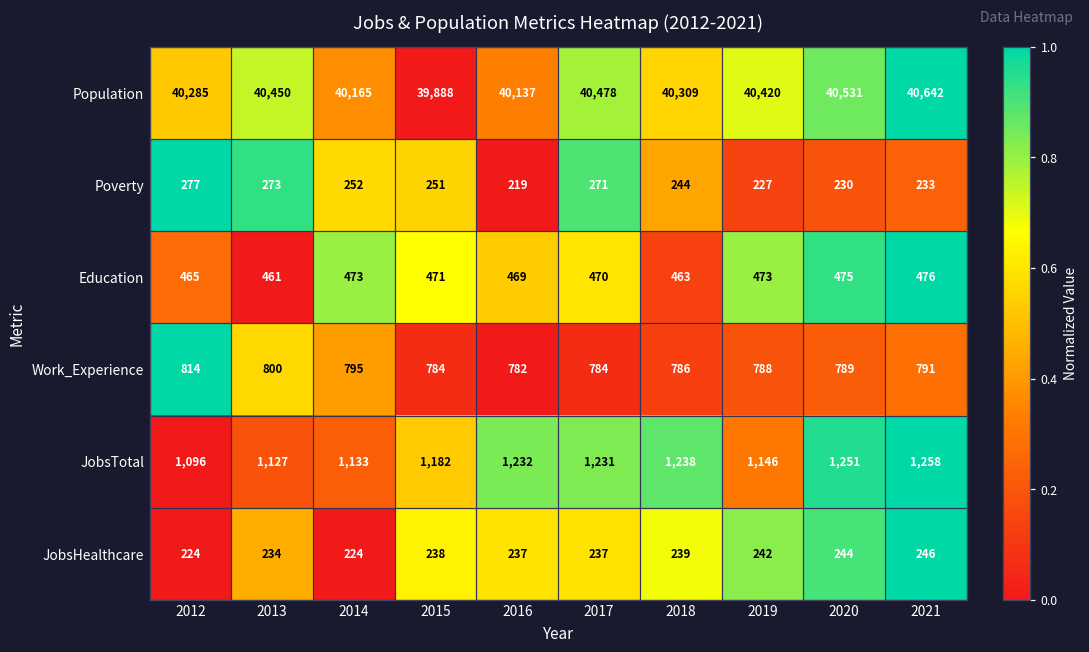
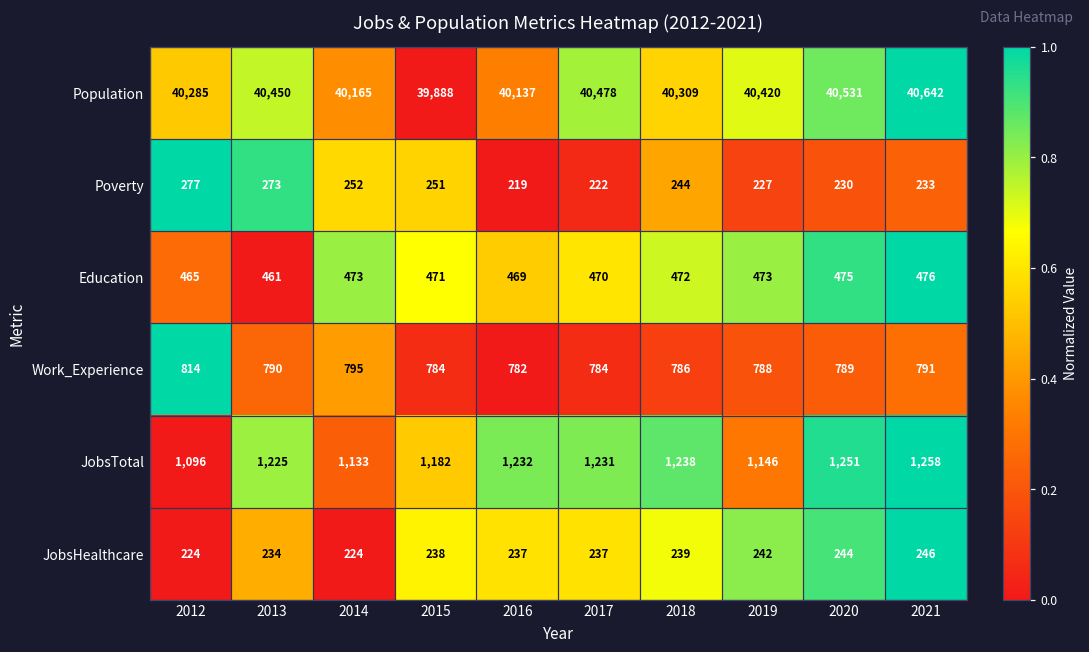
Poverty, 2017: 271 -> 222
Education, 2018: 463 -> 472
Work_Experience, 2013: 800 -> 790
JobsTotal, 2013: 1,127 -> 1,225
